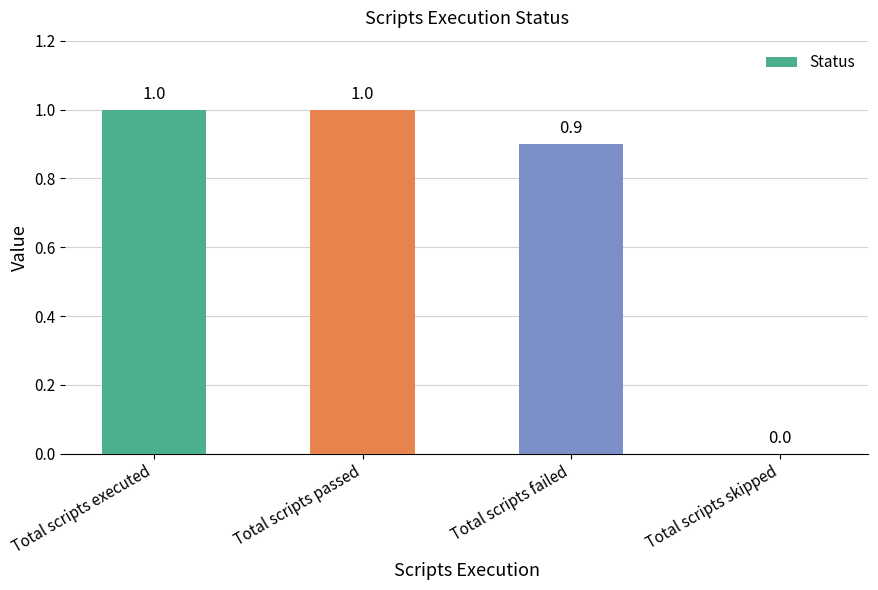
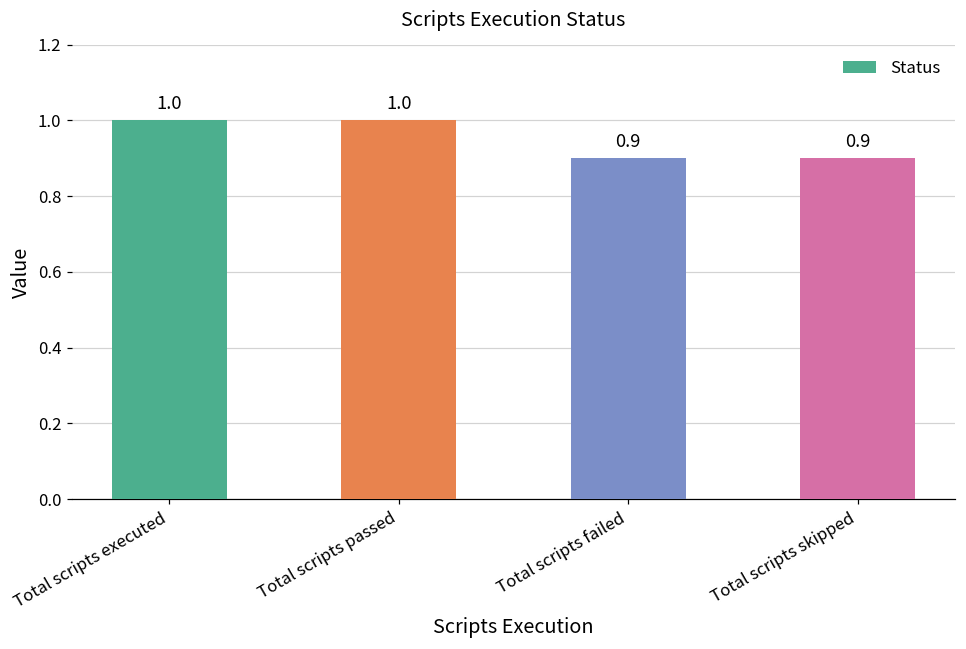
Total scripts skipped: 0.0 -> 0.9
